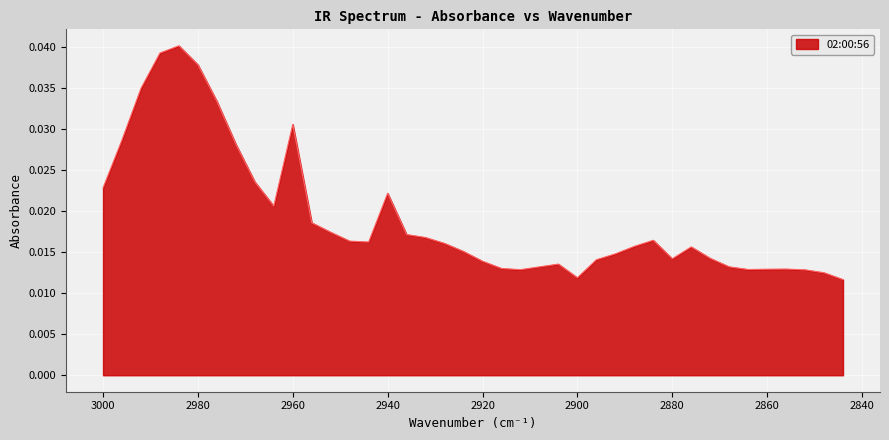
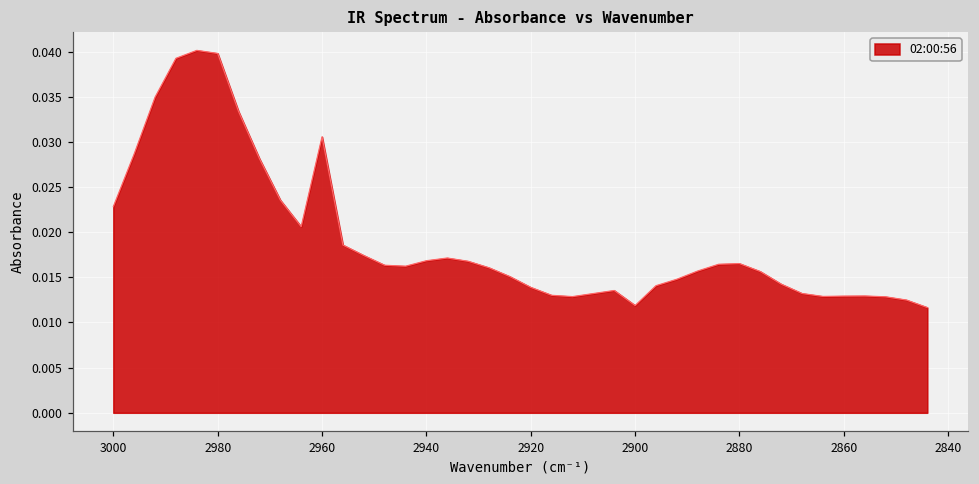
2980: 0.038 -> 0.040
2940: 0.022 -> 0.017
2880: 0.014 -> 0.017
